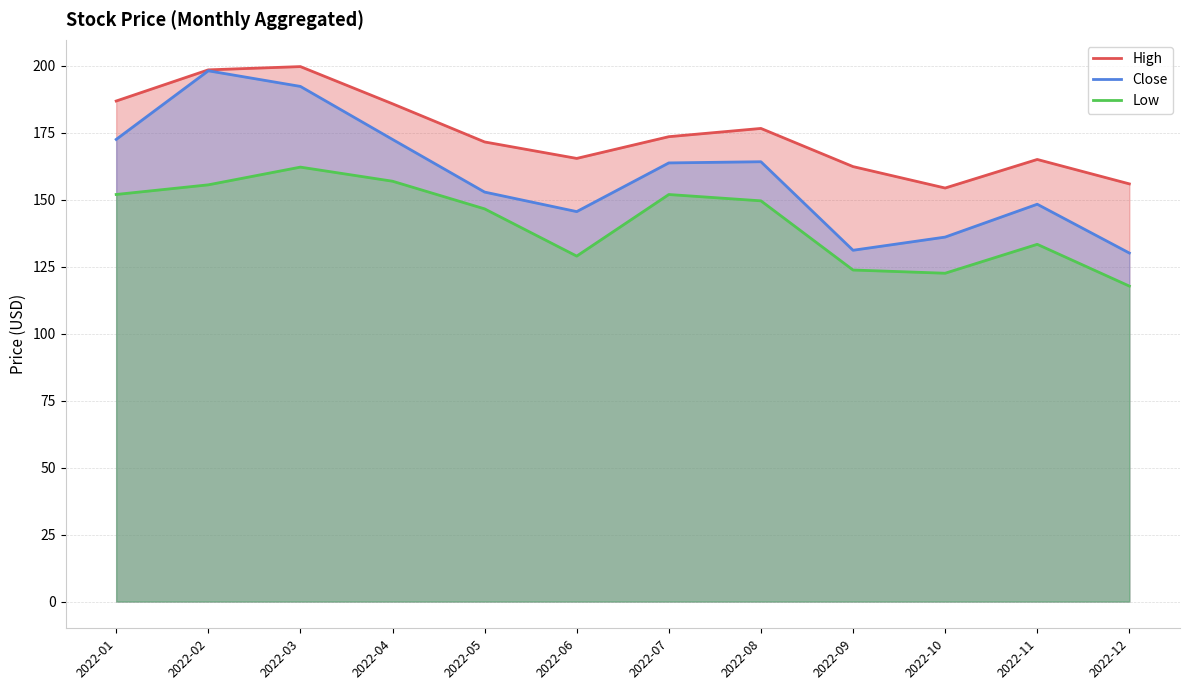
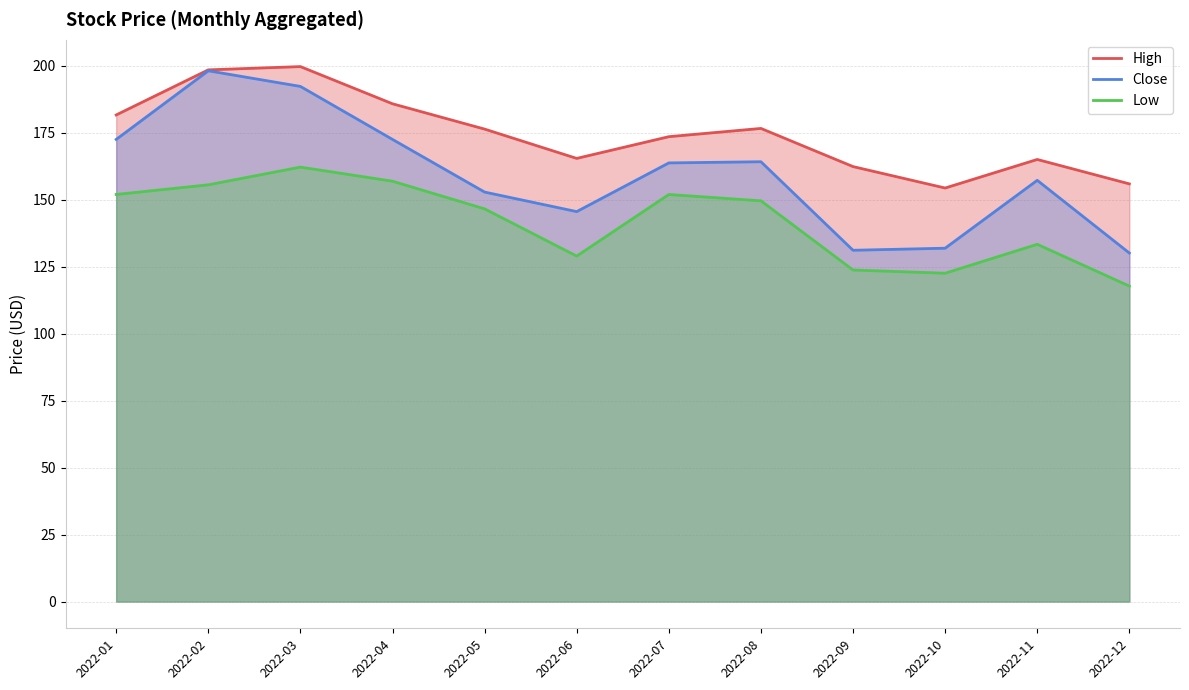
High, 2022-01: 187 -> 182
High, 2022-05: 172 -> 176
Close, 2022-10: 136 -> 132
Close, 2022-11: 148 -> 157
